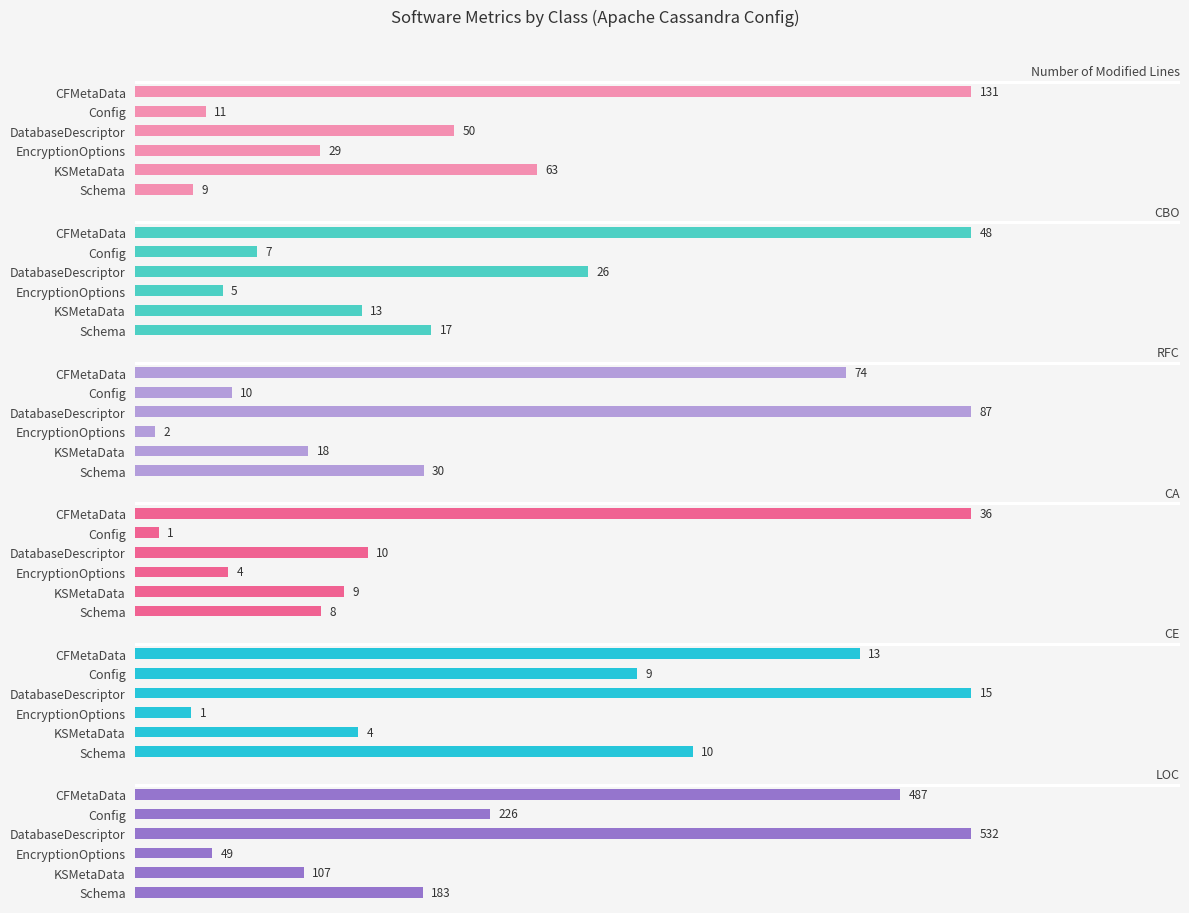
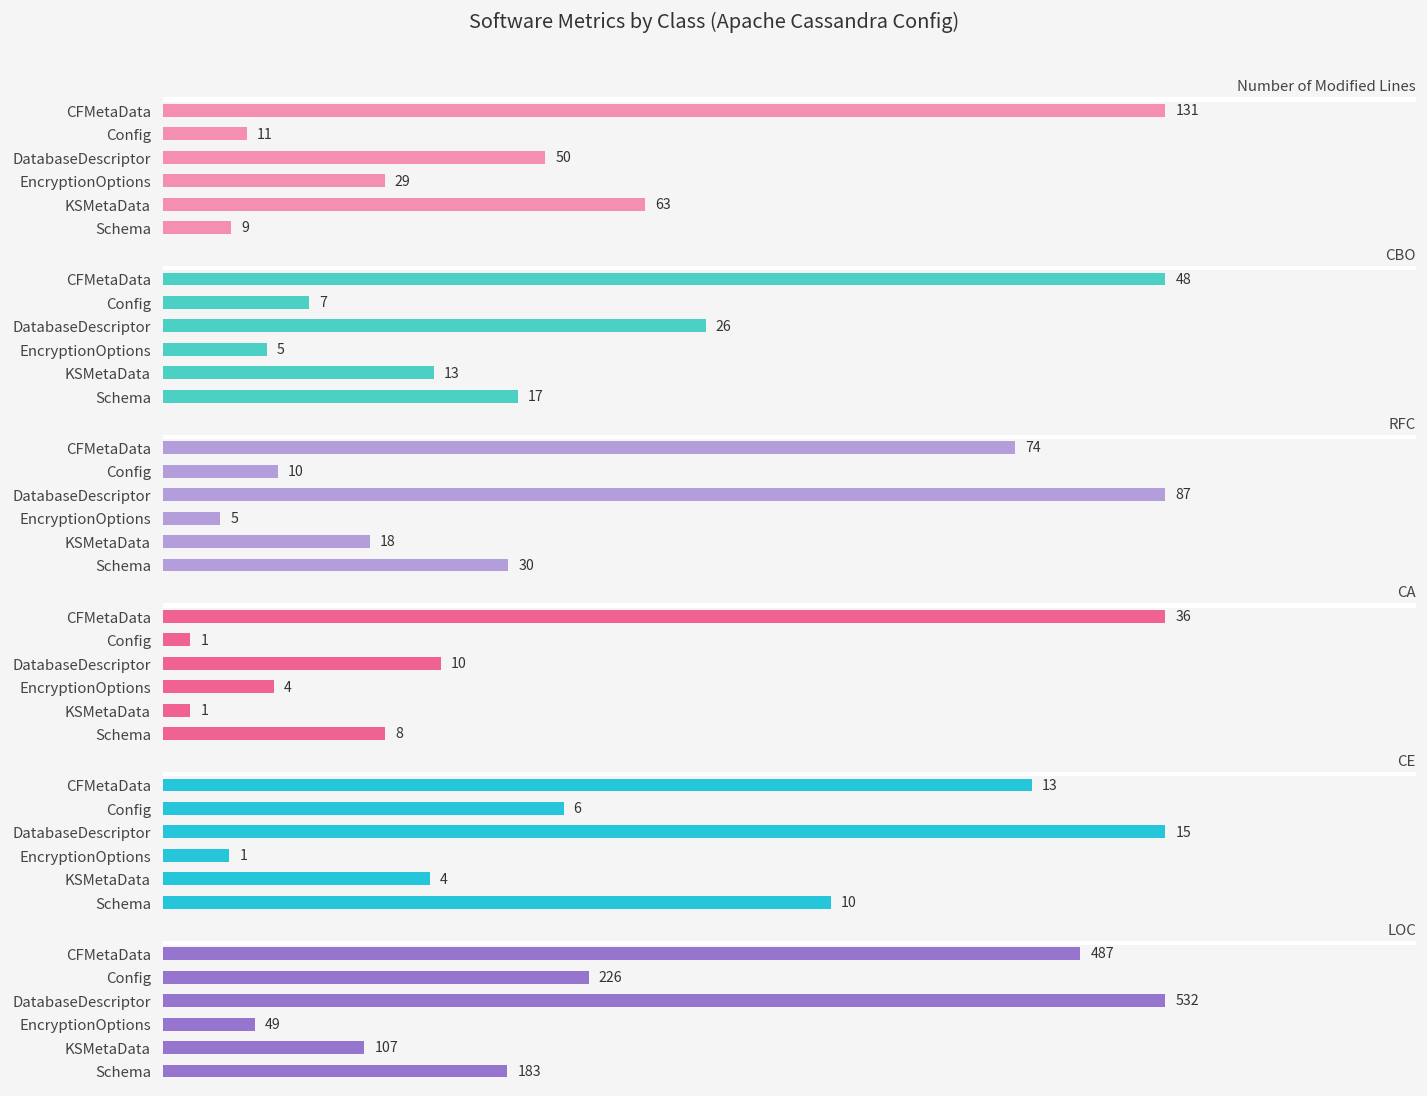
RFC, EncryptionOptions: 2 -> 5
CA, KSMetaData: 9 -> 1
CE, Config: 9 -> 6
